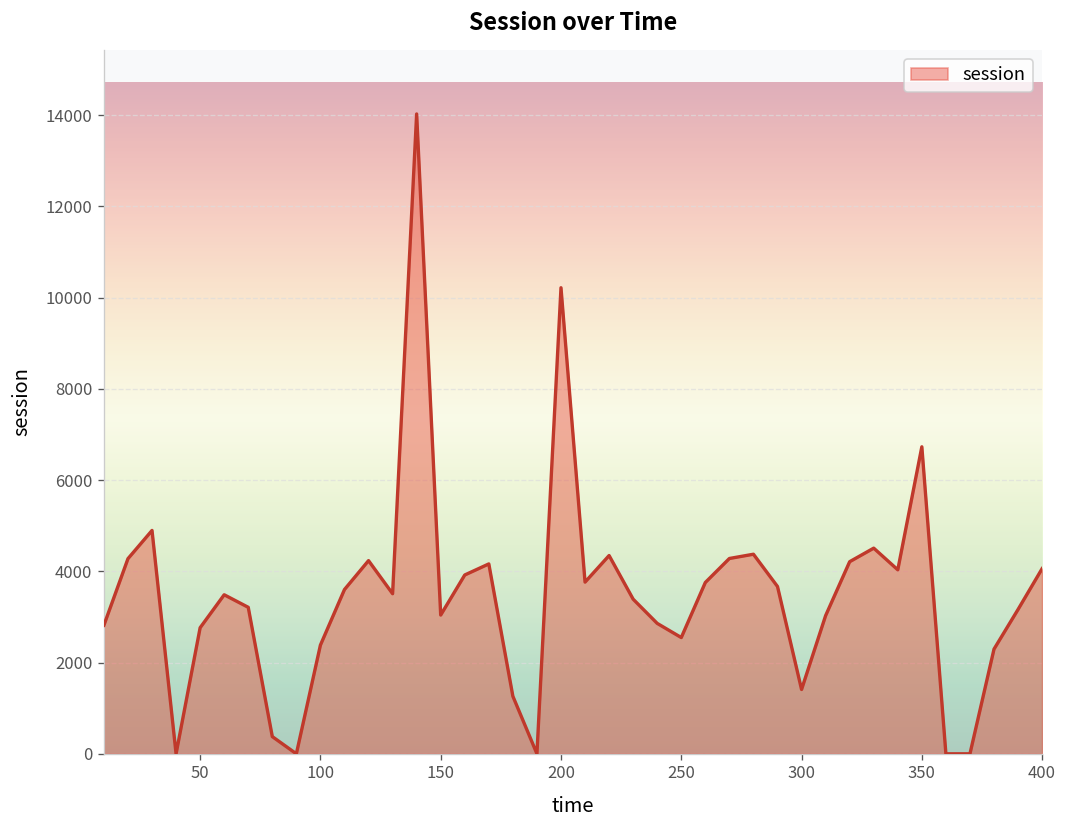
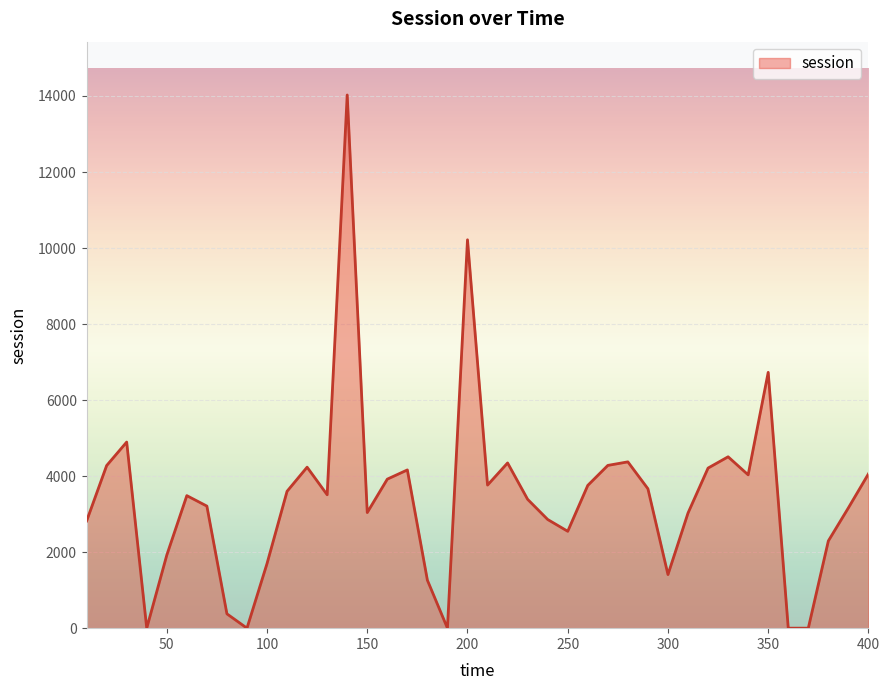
50: 2800 -> 1900
100: 2400 -> 1700
